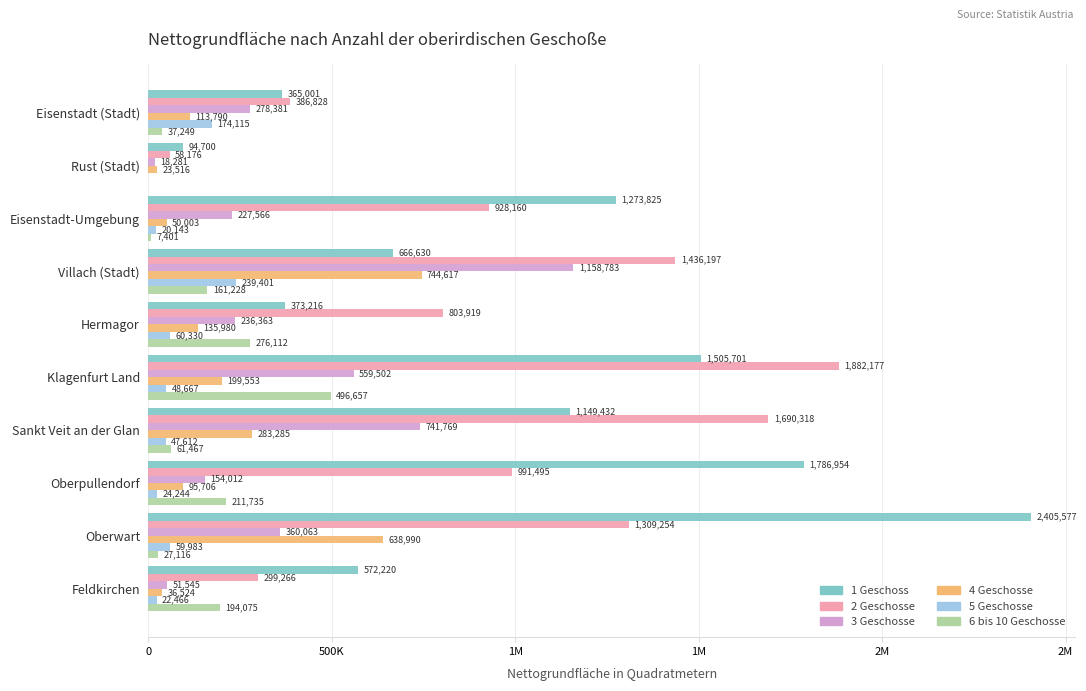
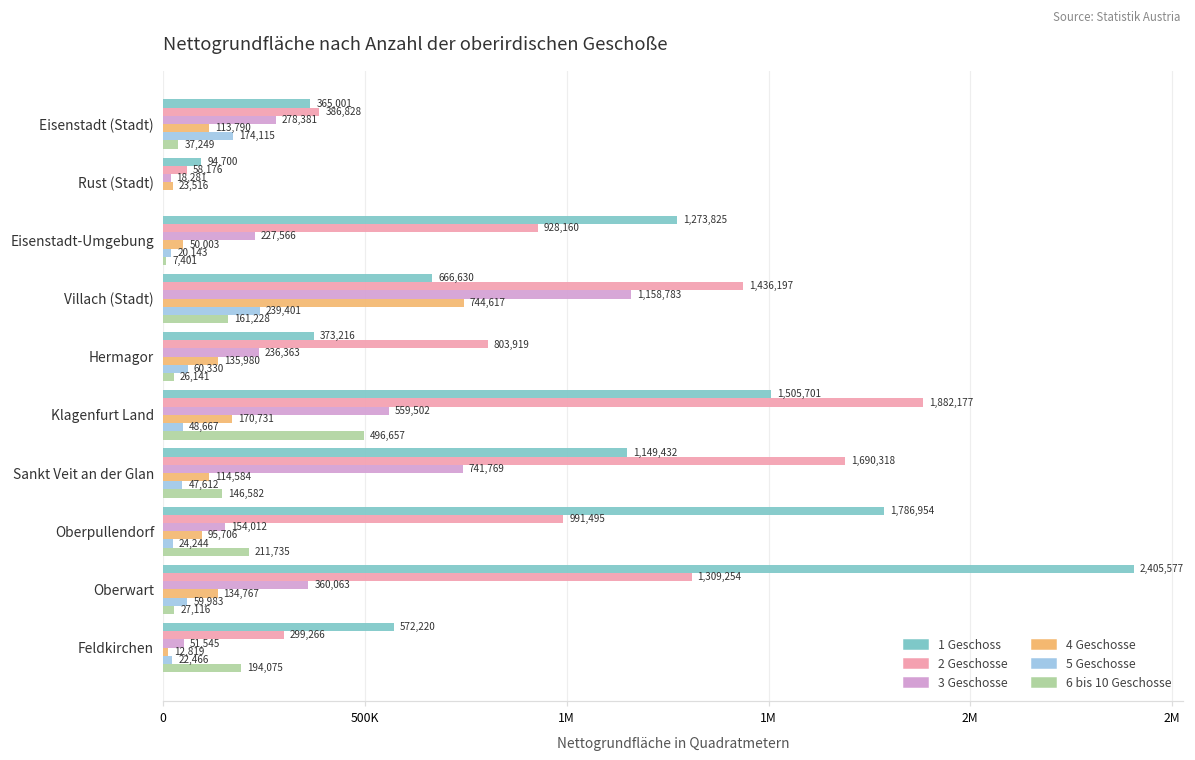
6 bis 10 Geschosse, Hermagor: 276,112 -> 26,141
4 Geschosse, Klagenfurt Land: 199,553 -> 170,731
4 Geschosse, Sankt Veit an der Glan: 283,285 -> 114,584
6 bis 10 Geschosse, Sankt Veit an der Glan: 61,467 -> 146,582
4 Geschosse, Oberwart: 638,990 -> 134,767
4 Geschosse, Feldkirchen: 36,524 -> 12,819
